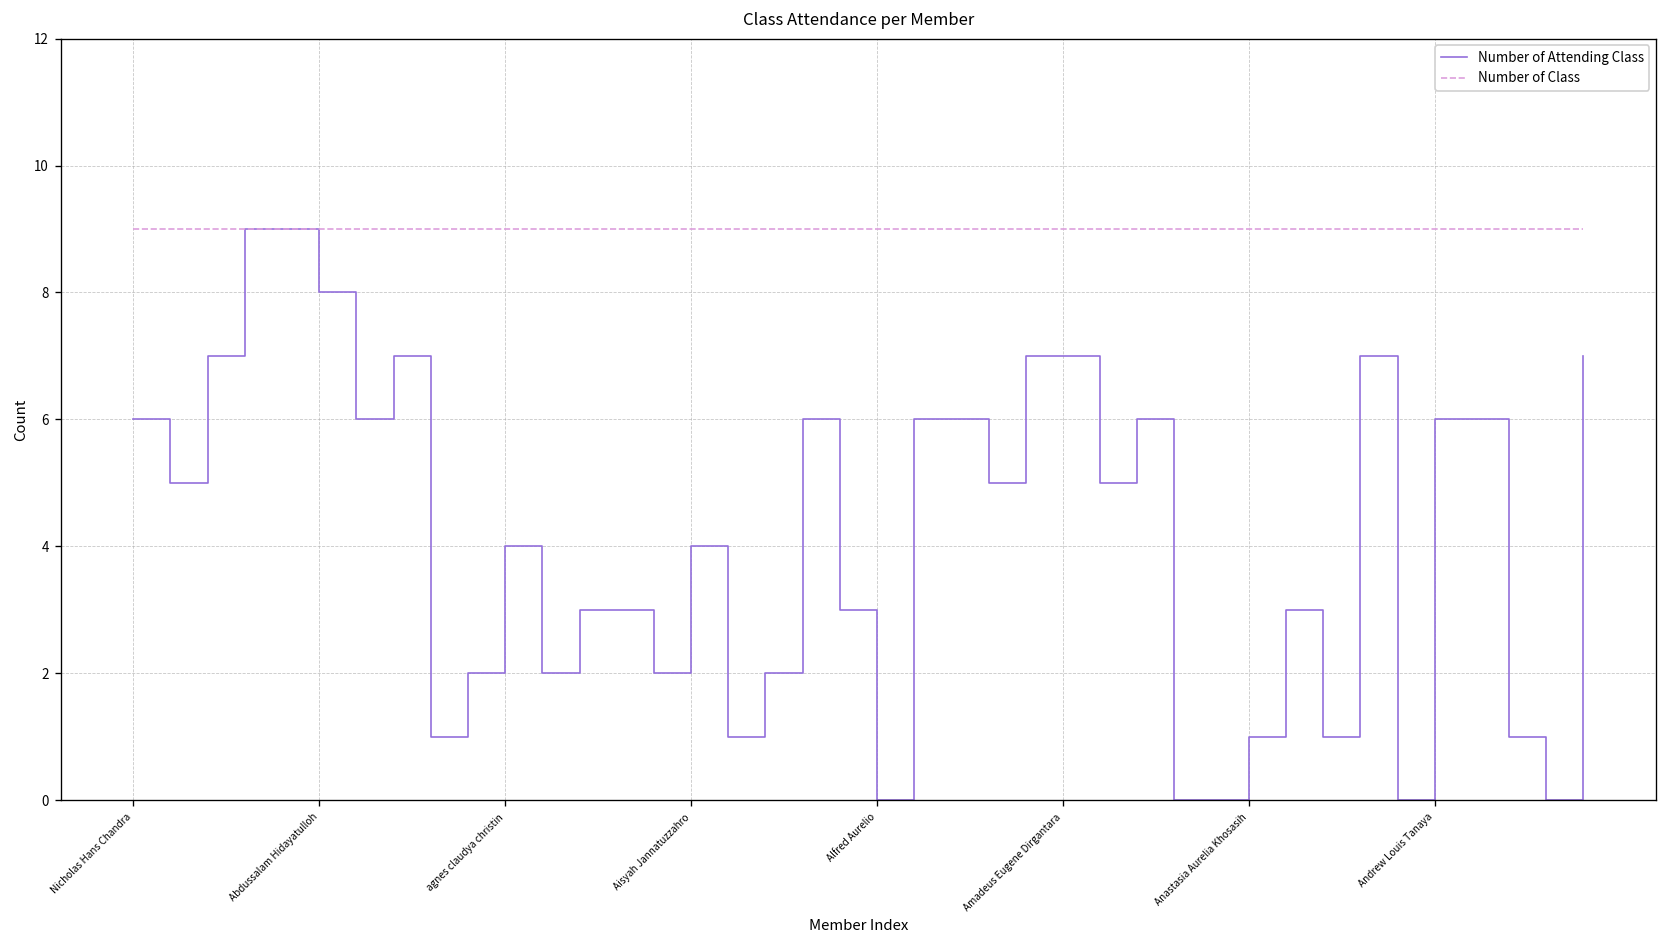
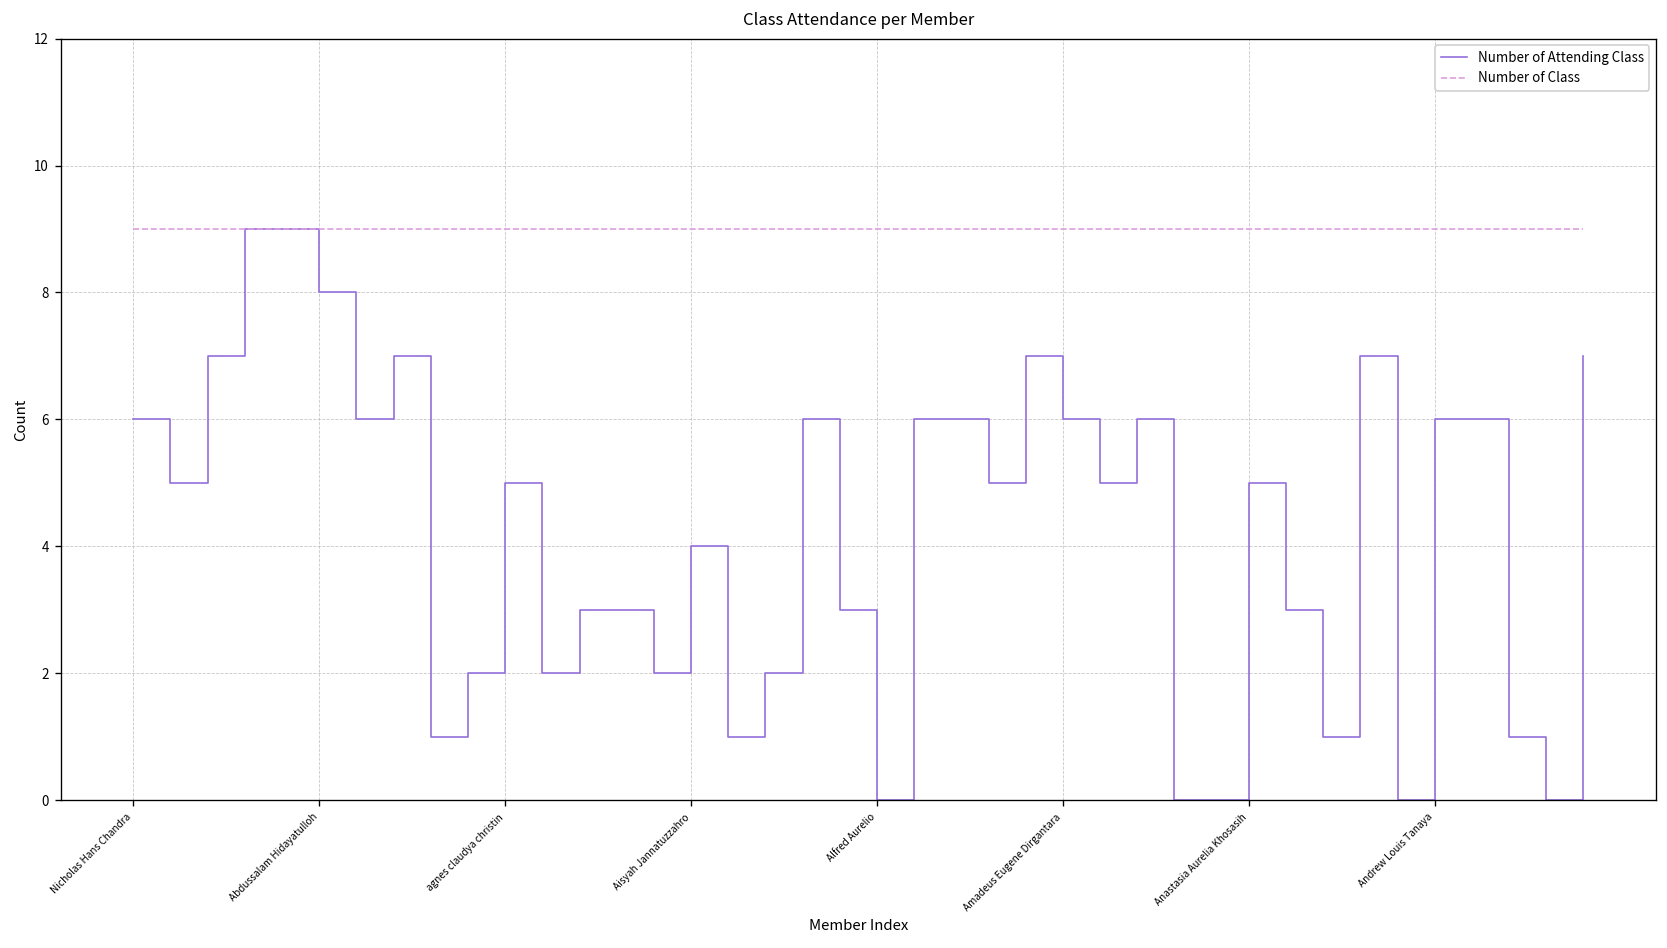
Number of Attending Class, agnes claudya christin: 4 -> 5
Number of Attending Class, Amadeus Eugene Dirgantara: 7 -> 6
Number of Attending Class, Anastasia Aurelia Khosasih: 1 -> 5
